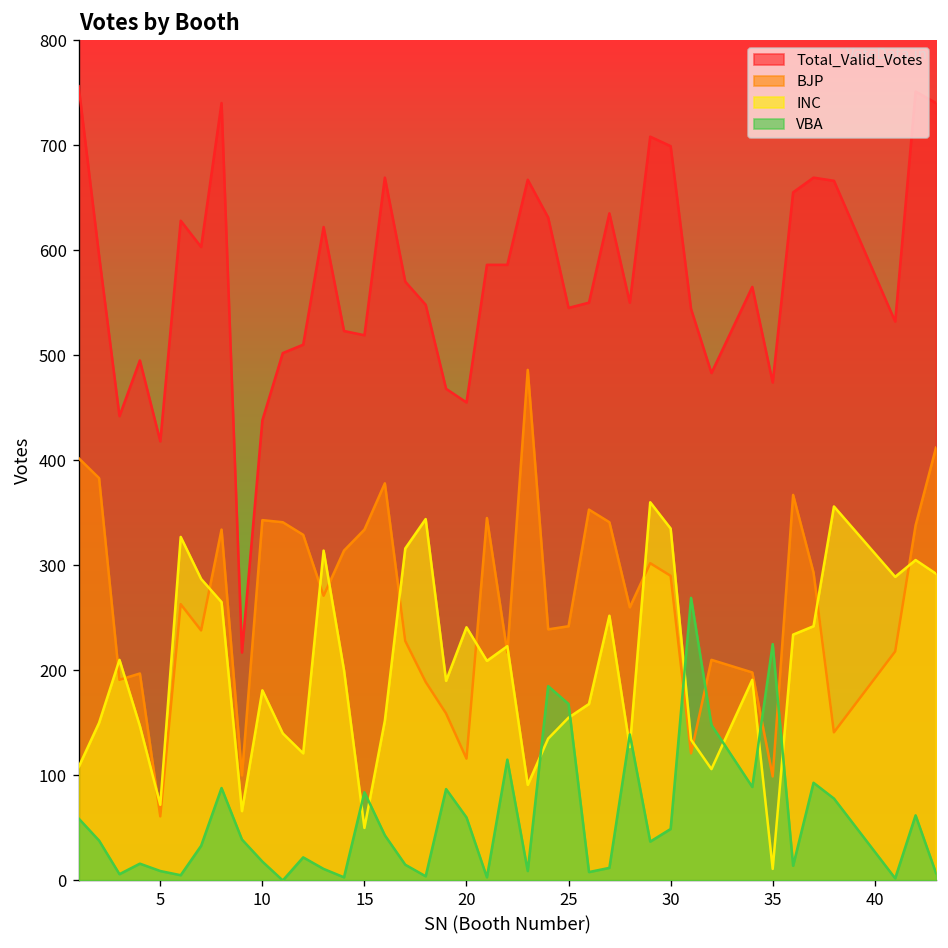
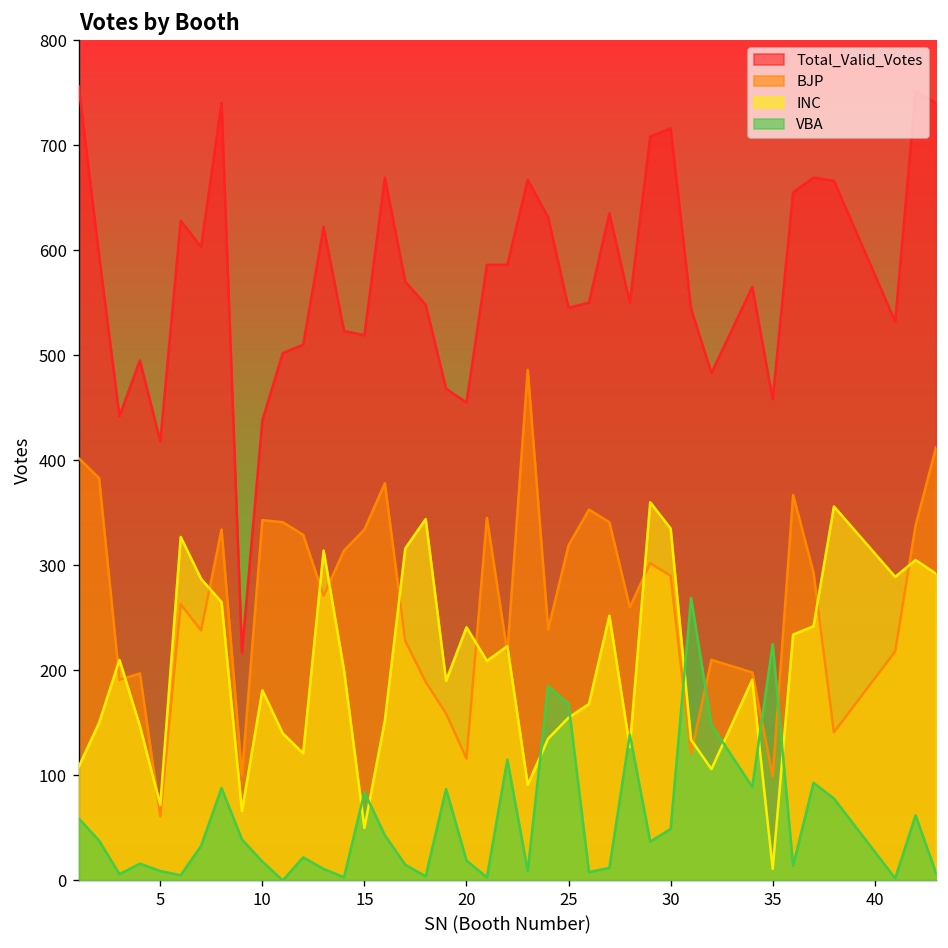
VBA, 20: 60 -> 20
BJP, 25: 240 -> 320
Total_Valid_Votes, 30: 700 -> 720
Total_Valid_Votes, 35: 470 -> 460
